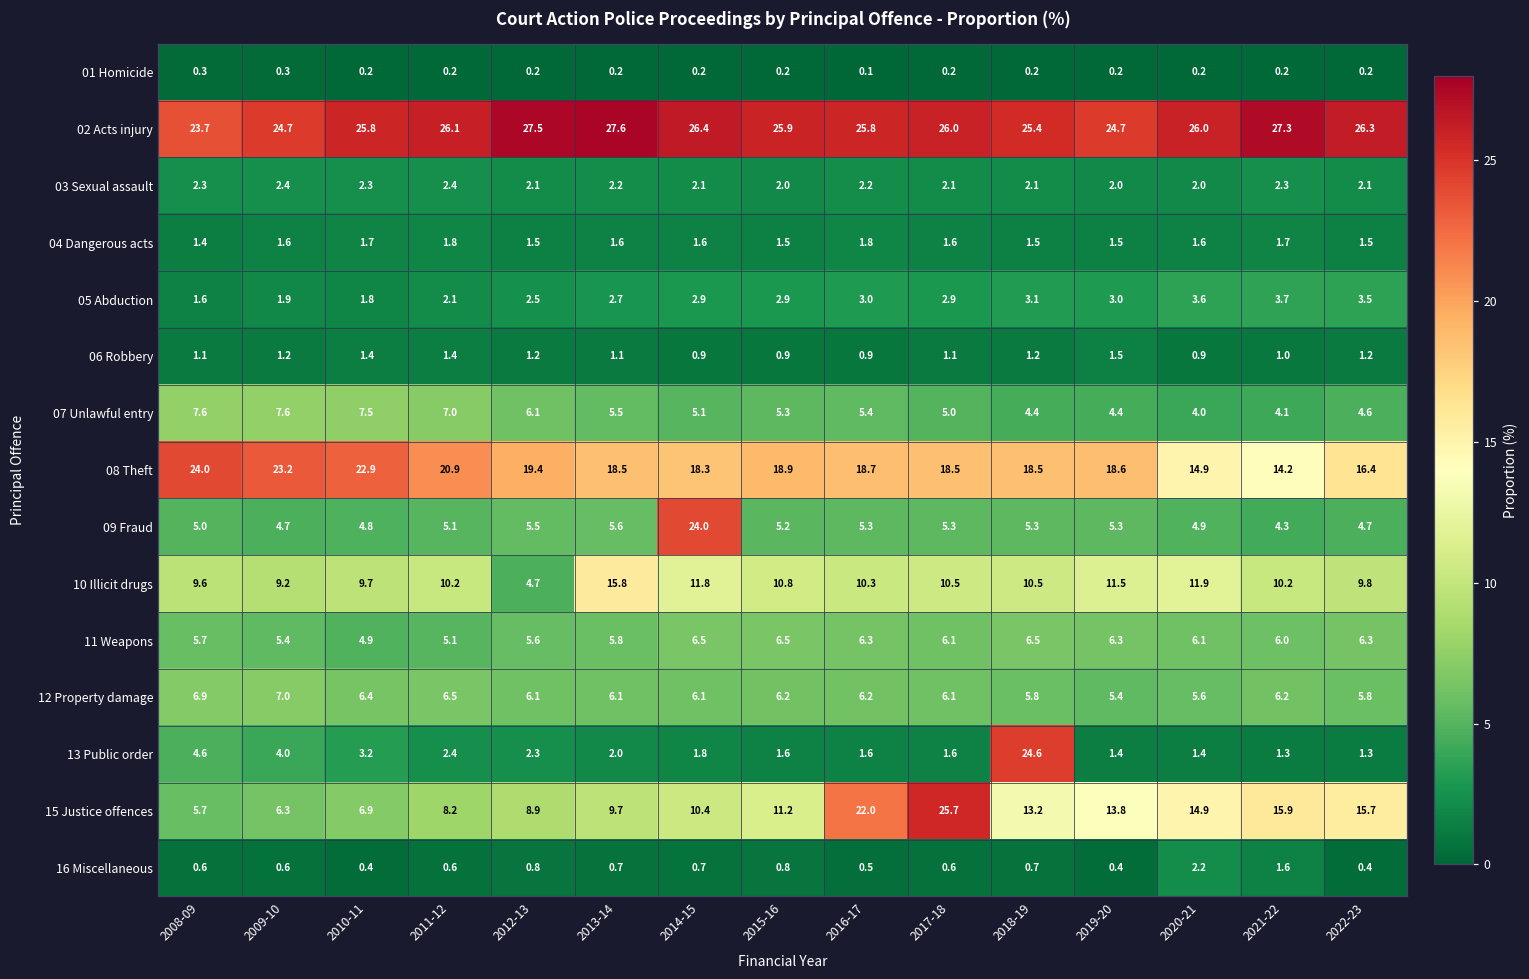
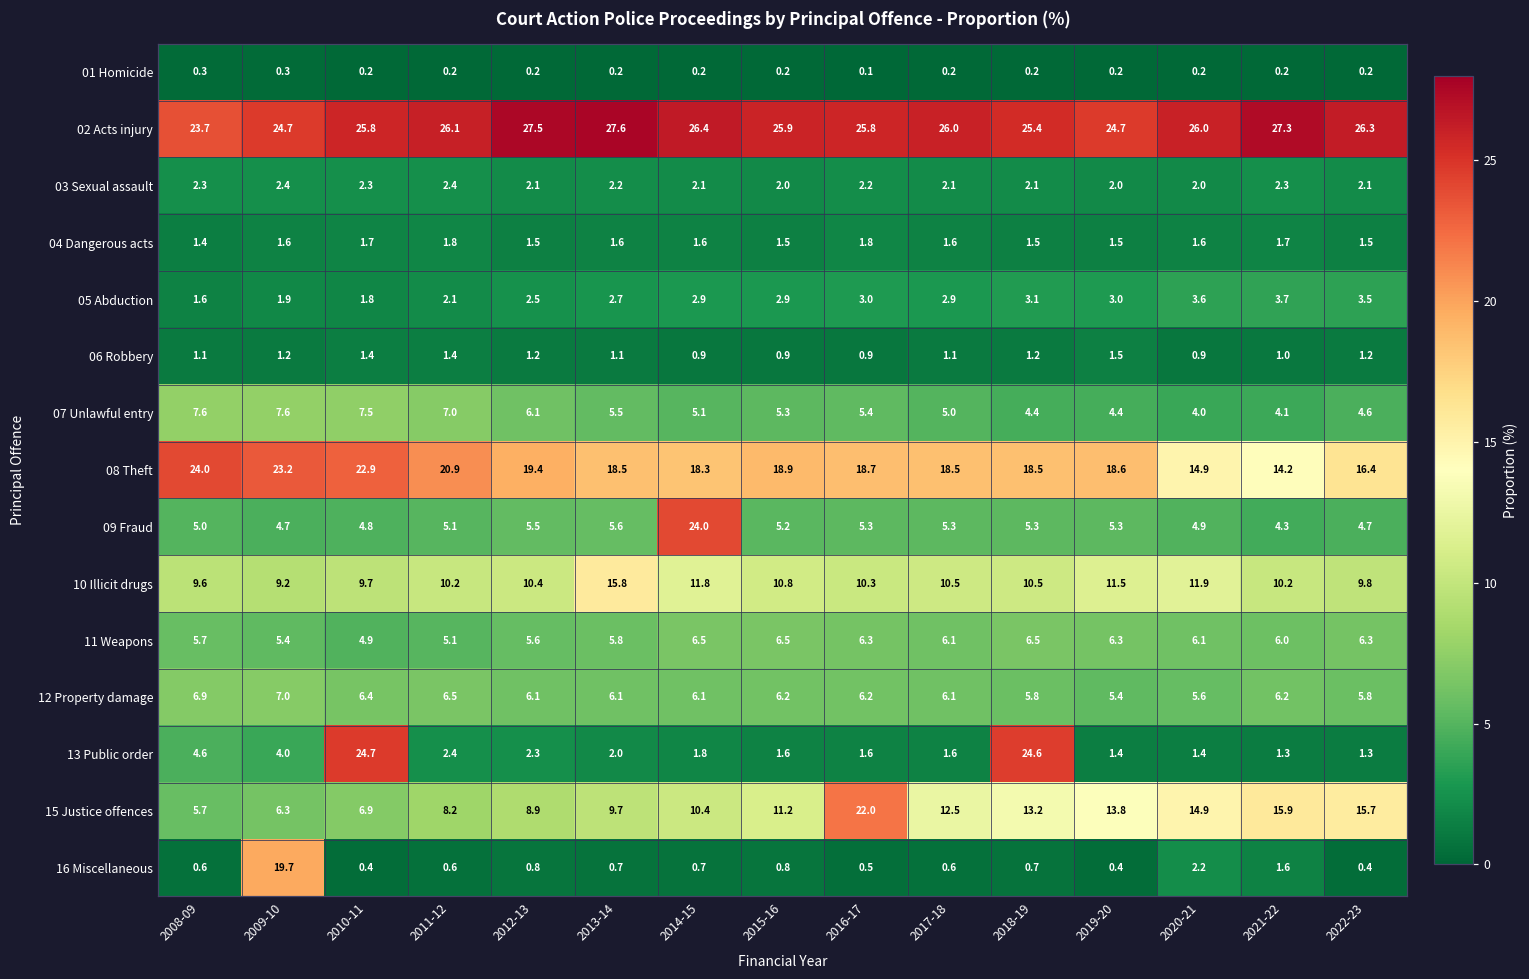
10 Illicit drugs, 2012-13: 4.7 -> 10.4
13 Public order, 2010-11: 3.2 -> 24.7
15 Justice offences, 2017-18: 25.7 -> 12.5
16 Miscellaneous, 2009-10: 0.6 -> 19.7
